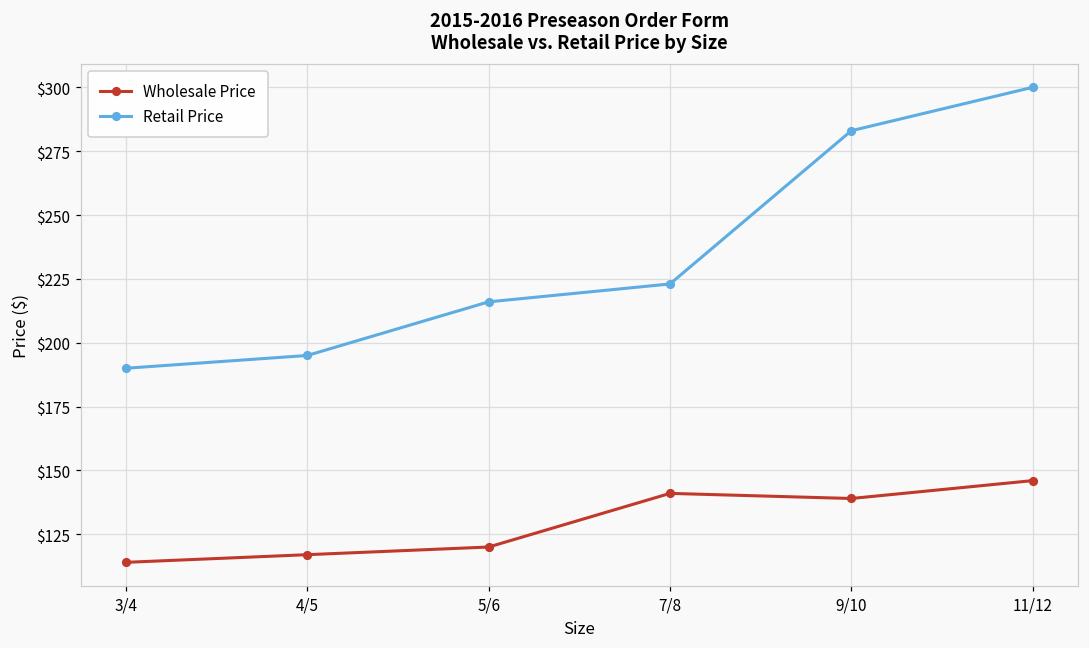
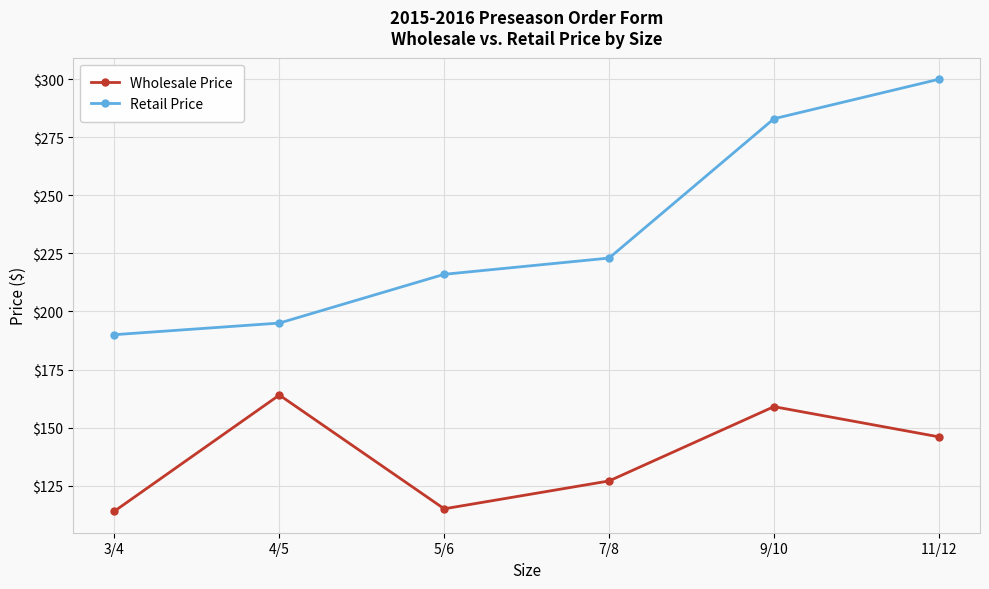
Wholesale Price, 4/5: $117 -> $164
Wholesale Price, 5/6: $120 -> $115
Wholesale Price, 7/8: $141 -> $127
Wholesale Price, 9/10: $139 -> $159
